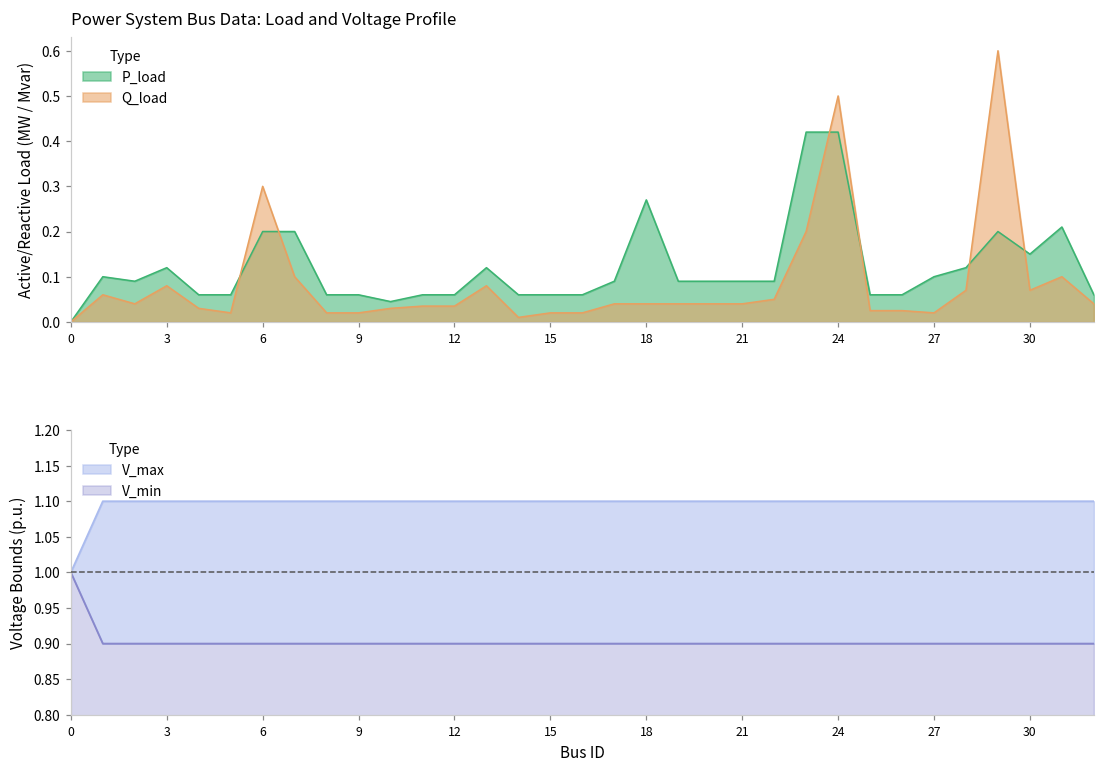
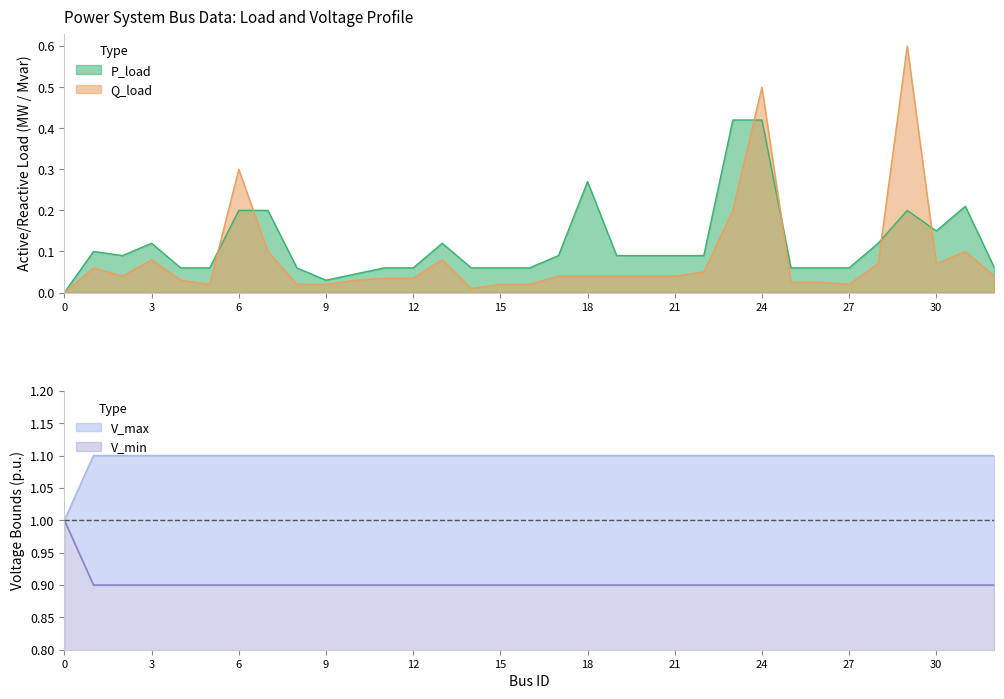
Power System Bus Data: Load and Voltage Profile, P_load, 9: 0.06 -> 0.03
Power System Bus Data: Load and Voltage Profile, P_load, 27: 0.10 -> 0.06
